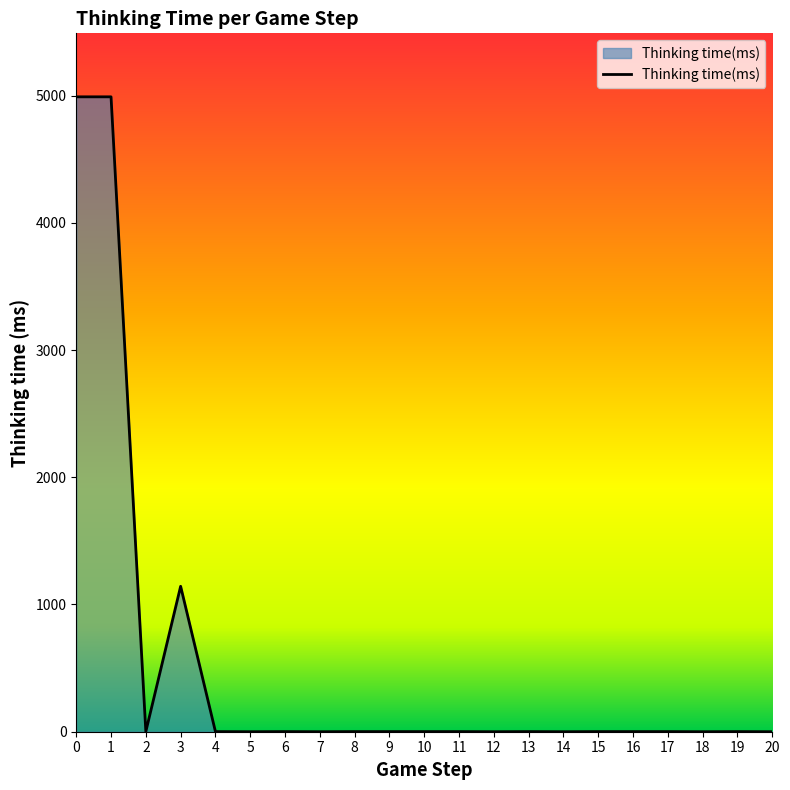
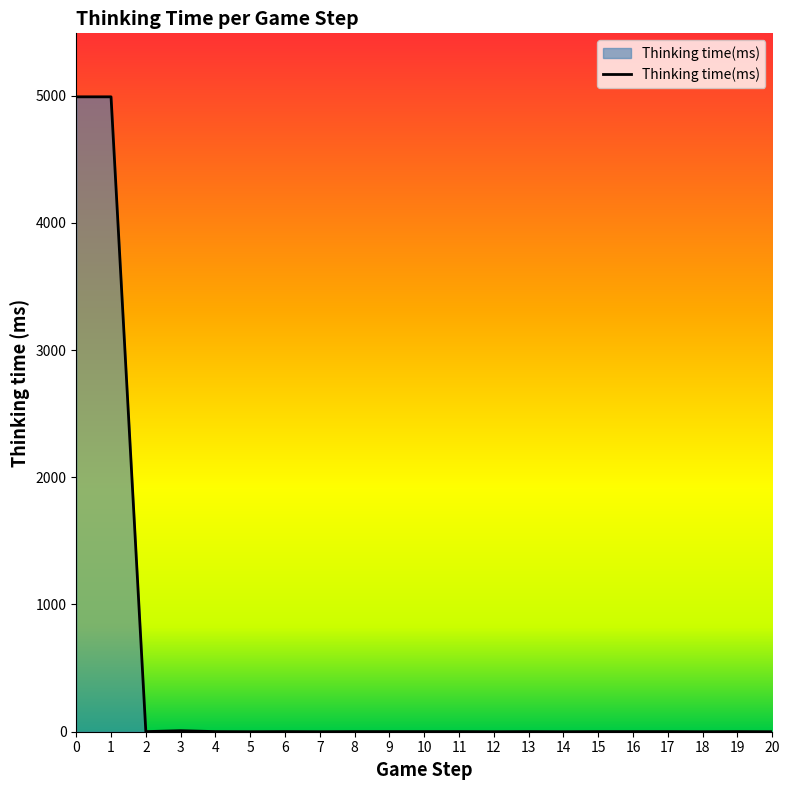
3: 1140 -> 10
